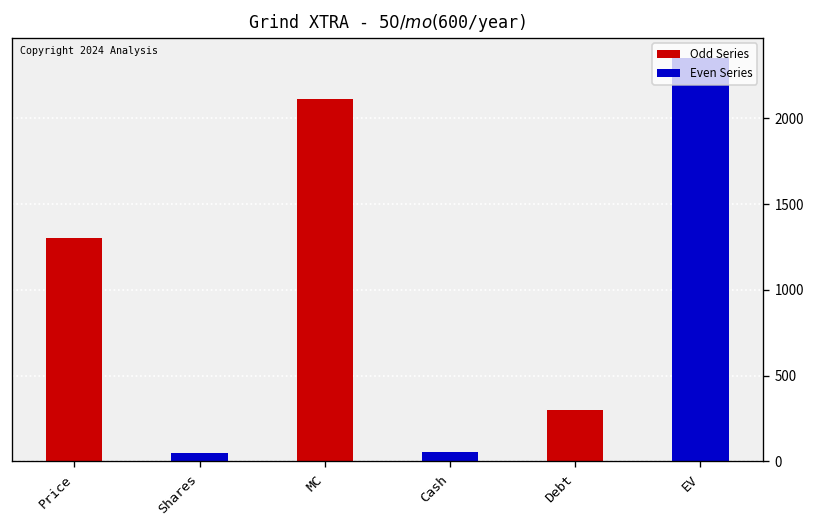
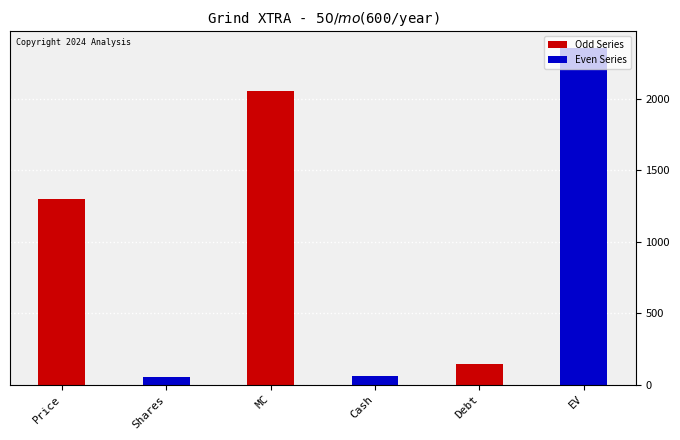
MC: 2110 -> 2050
Debt: 300 -> 150
